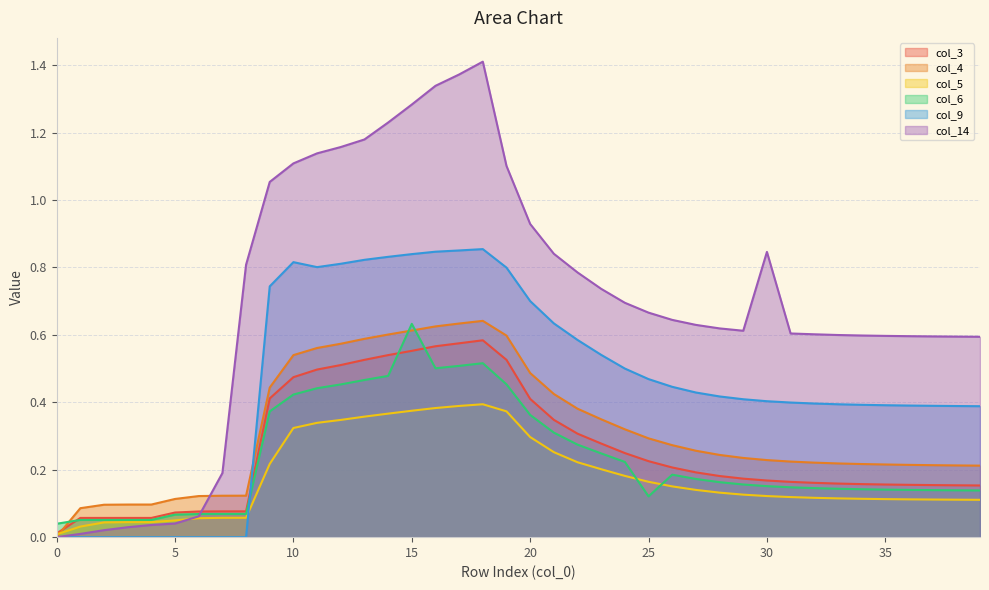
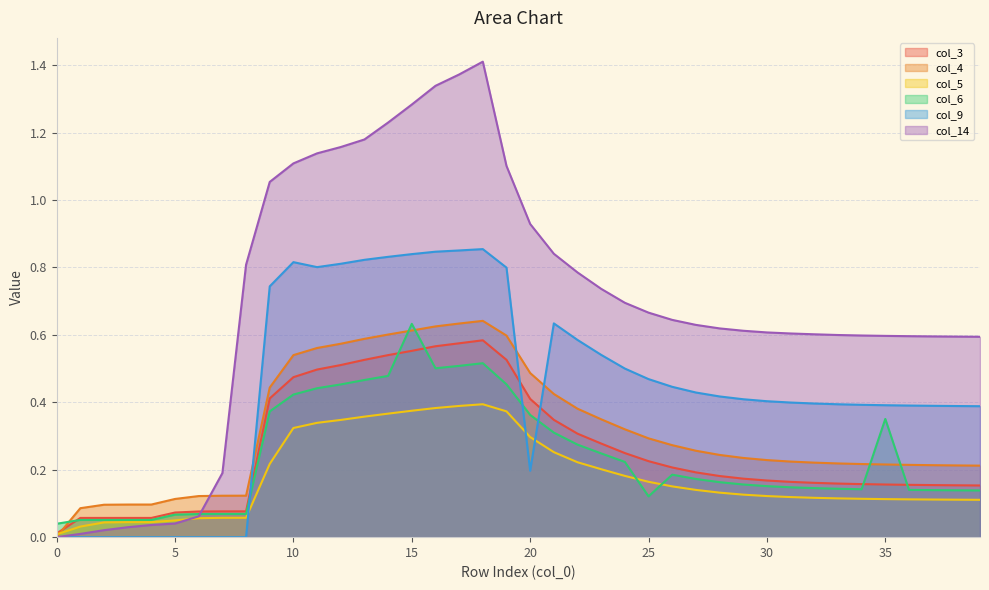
col_9, 20: 0.70 -> 0.20
col_14, 30: 0.85 -> 0.61
col_6, 35: 0.14 -> 0.35
